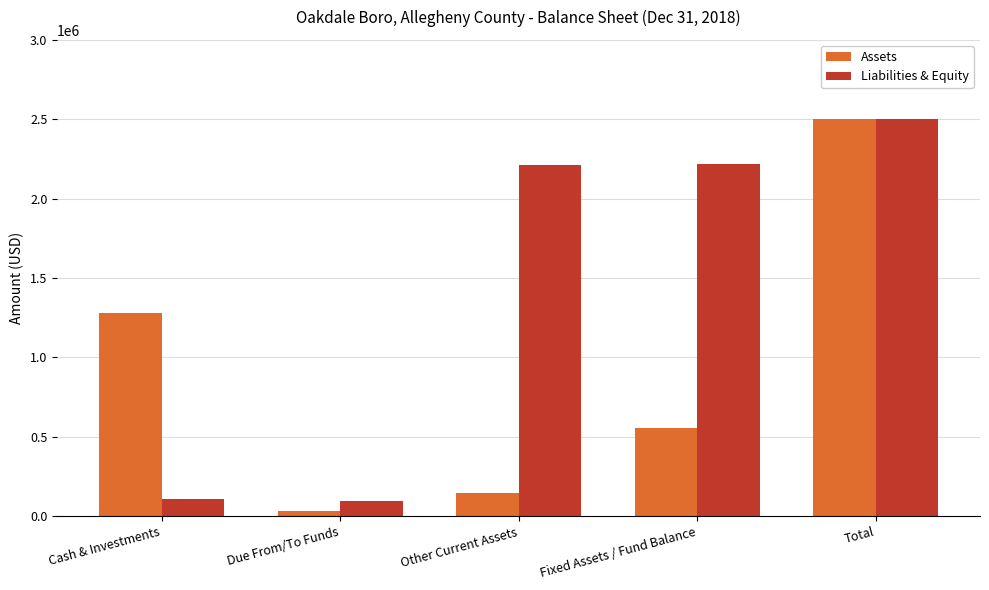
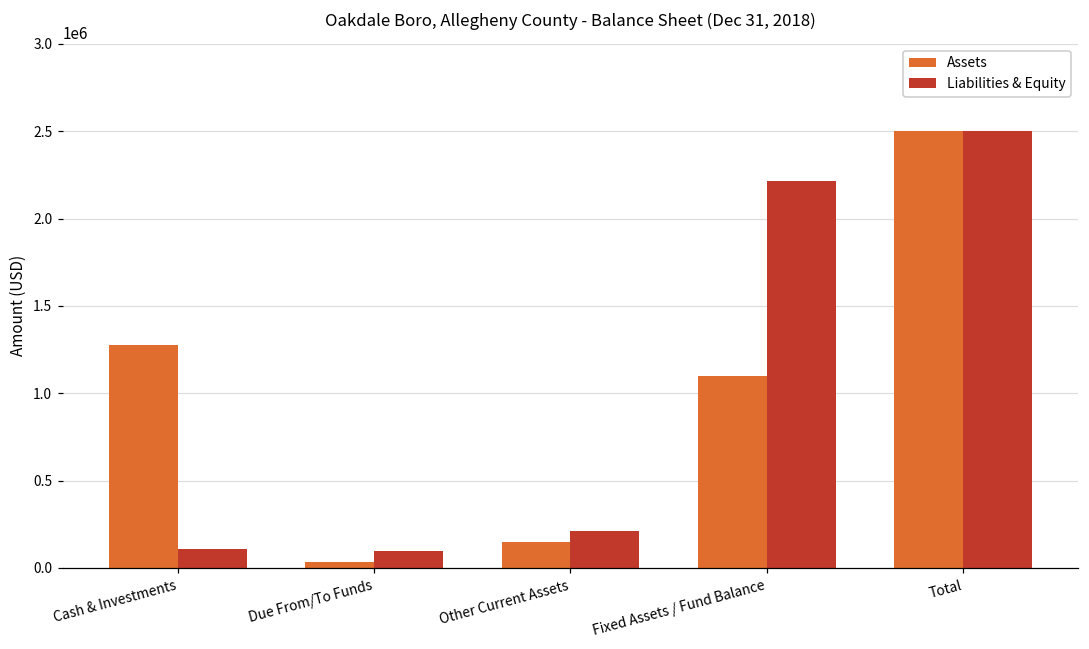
Liabilities & Equity, Other Current Assets: 2210000 -> 210000
Assets, Fixed Assets / Fund Balance: 560000 -> 1100000
